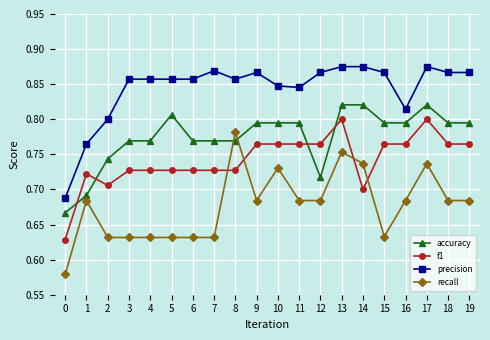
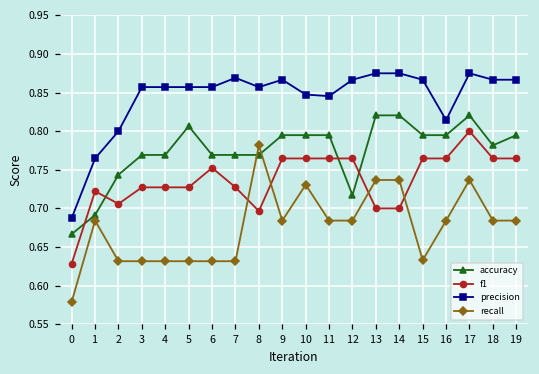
f1, 6: 0.73 -> 0.75
f1, 8: 0.73 -> 0.70
f1, 13: 0.8 -> 0.7
recall, 13: 0.75 -> 0.74
accuracy, 18: 0.79 -> 0.78
